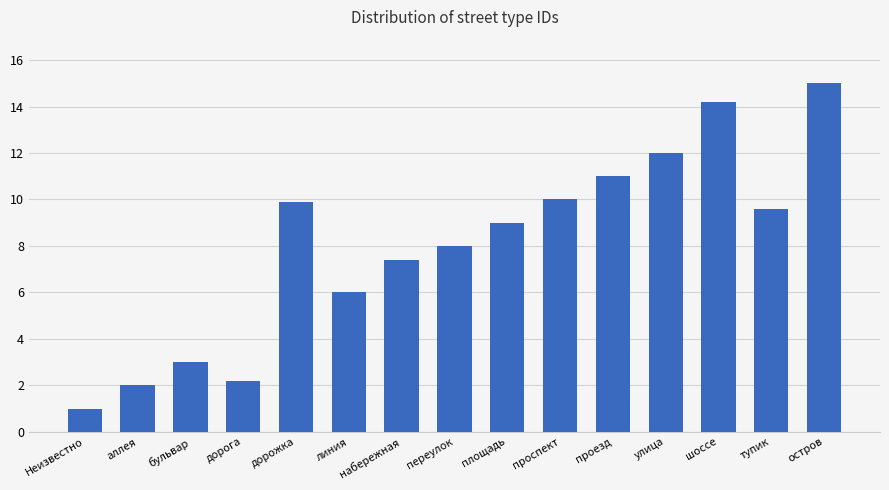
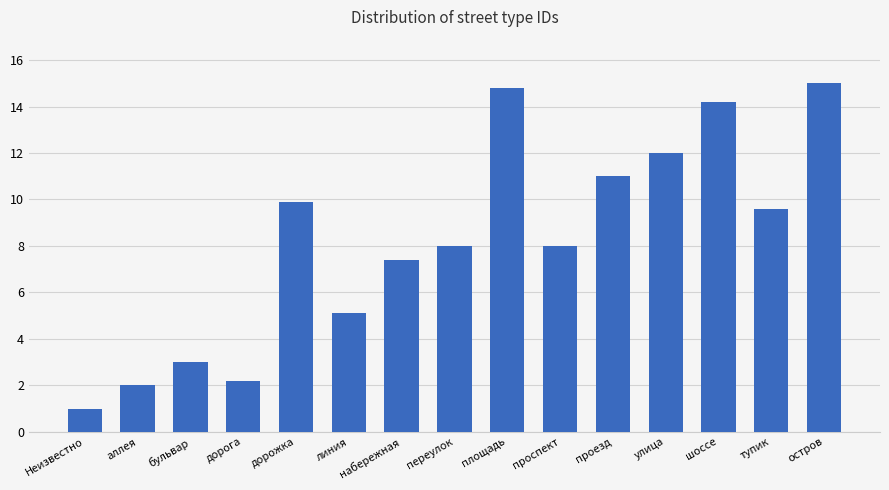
линия: 6.0 -> 5.1
площадь: 9.0 -> 14.8
проспект: 10 -> 8
